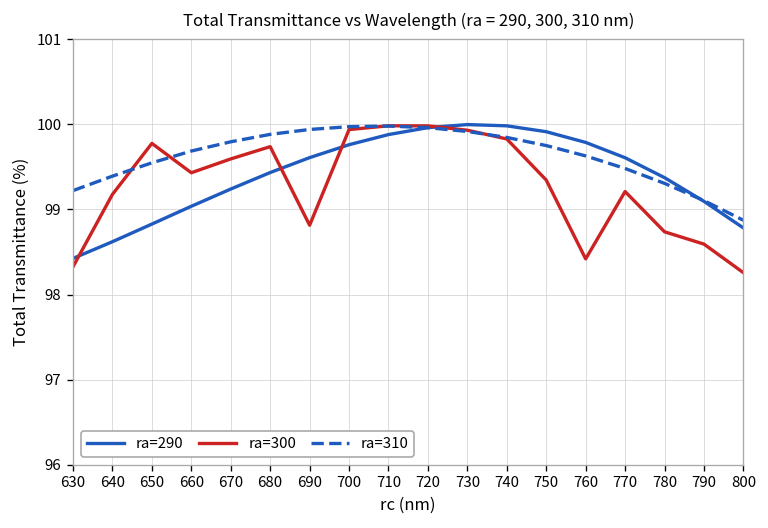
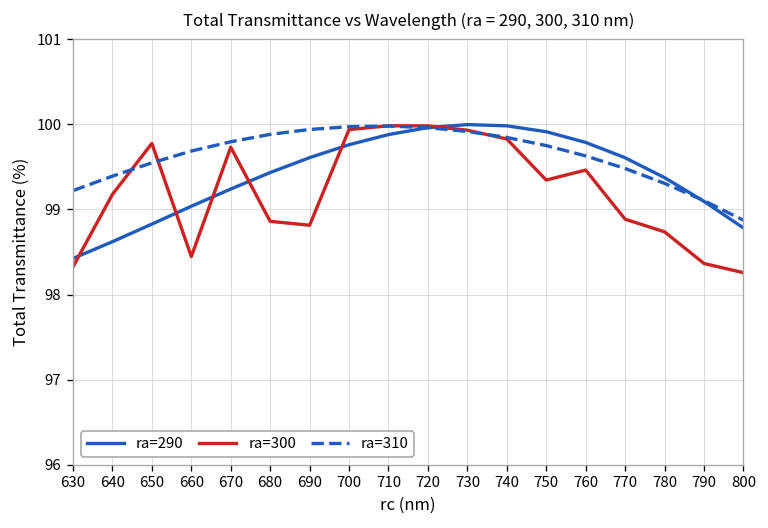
ra=300, 660: 99.4 -> 98.4
ra=300, 670: 99.6 -> 99.7
ra=300, 680: 99.7 -> 98.9
ra=300, 760: 98.4 -> 99.5
ra=300, 770: 99.2 -> 98.9
ra=300, 790: 98.6 -> 98.4
